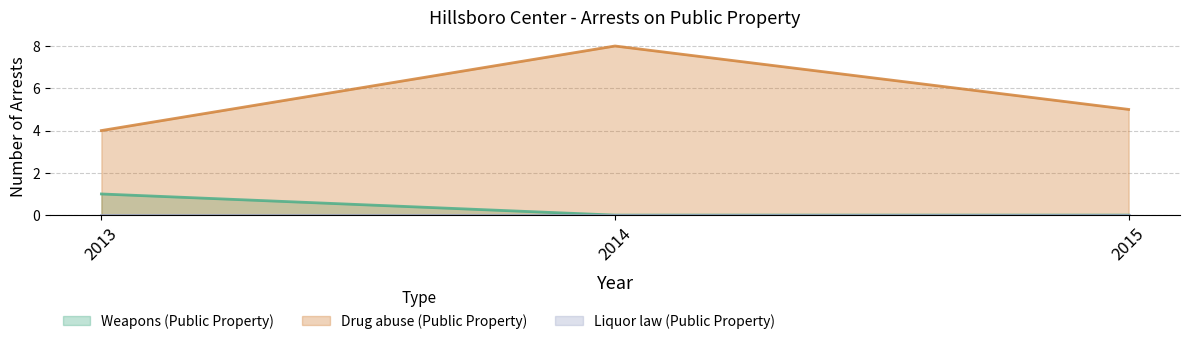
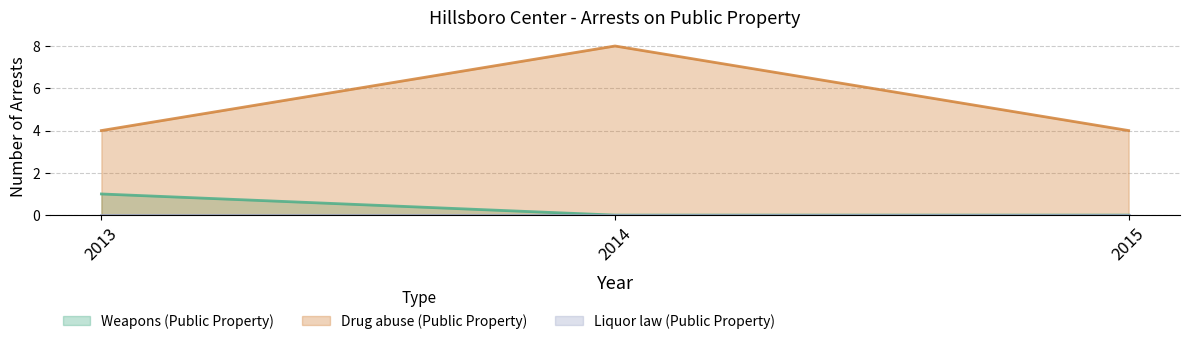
Drug abuse (Public Property), 2015: 5 -> 4
